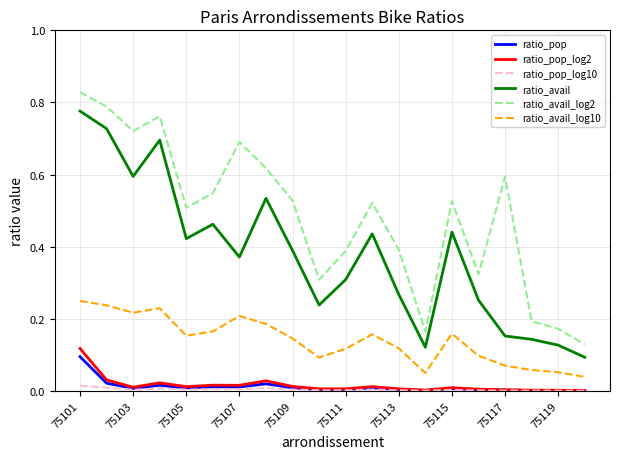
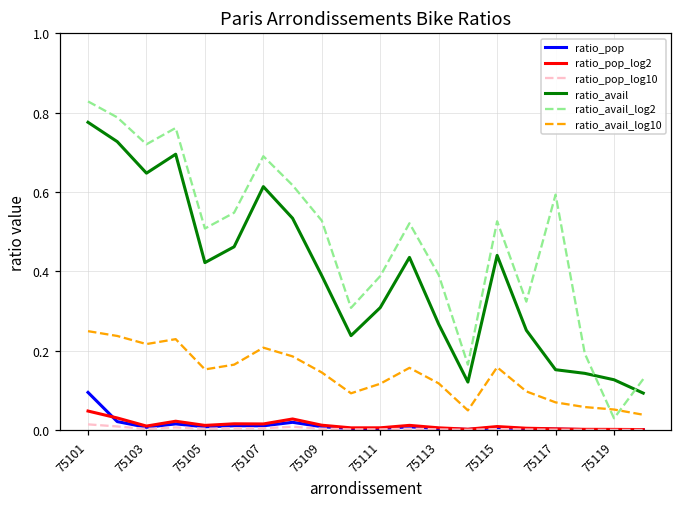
ratio_pop_log2, 75101: 0.12 -> 0.05
ratio_avail, 75103: 0.59 -> 0.65
ratio_avail, 75107: 0.37 -> 0.61
ratio_avail_log2, 75119: 0.17 -> 0.03
